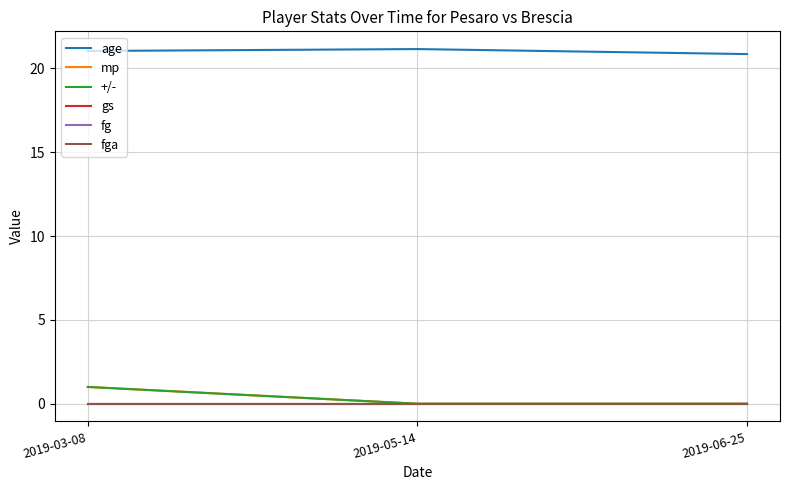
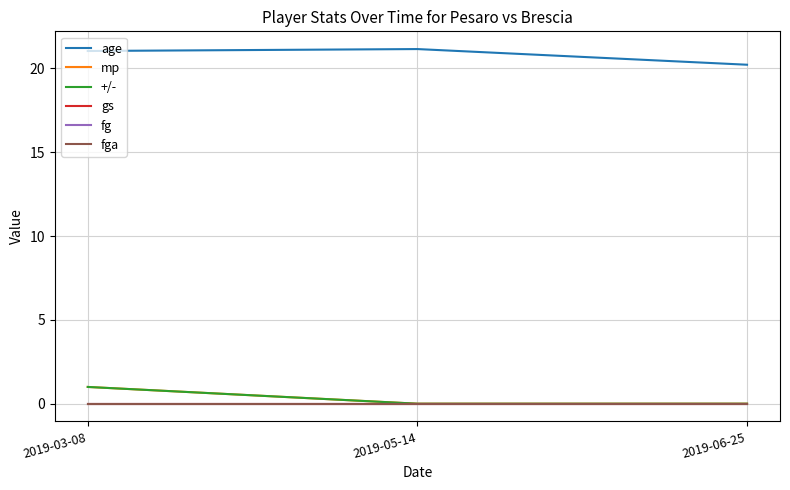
age, 2019-06-25: 20.9 -> 20.2
